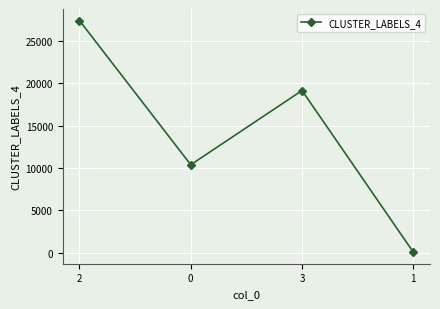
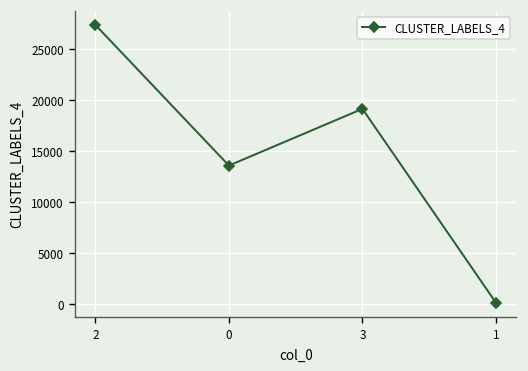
0: 10000 -> 14000
